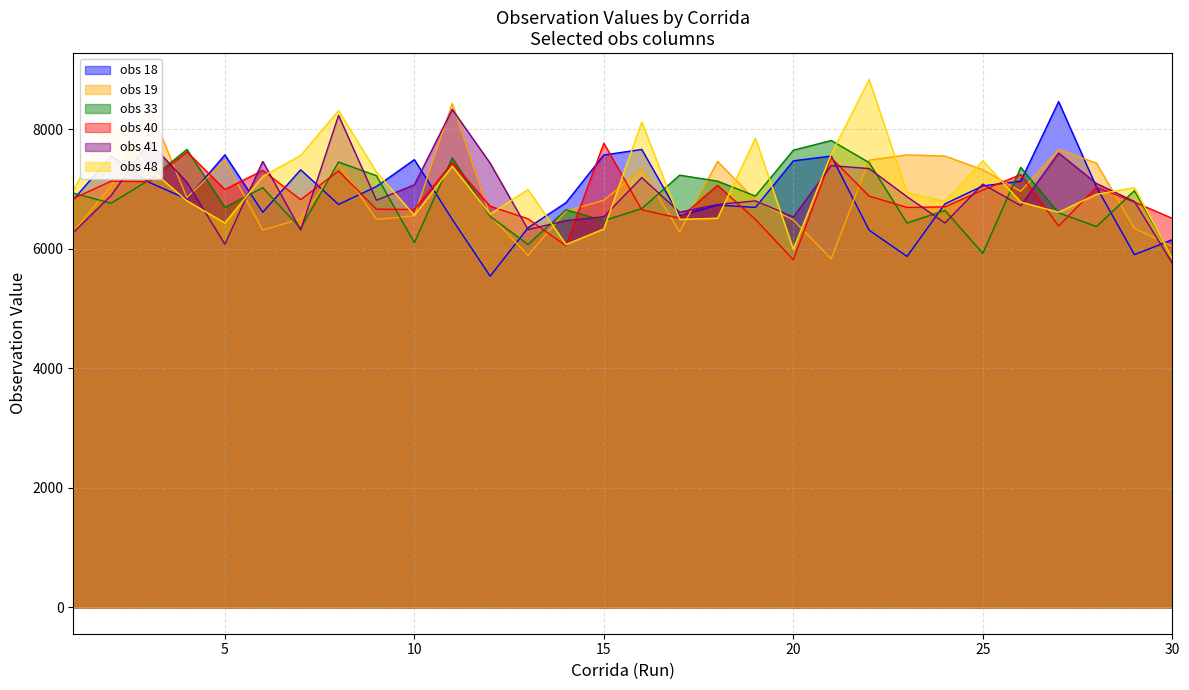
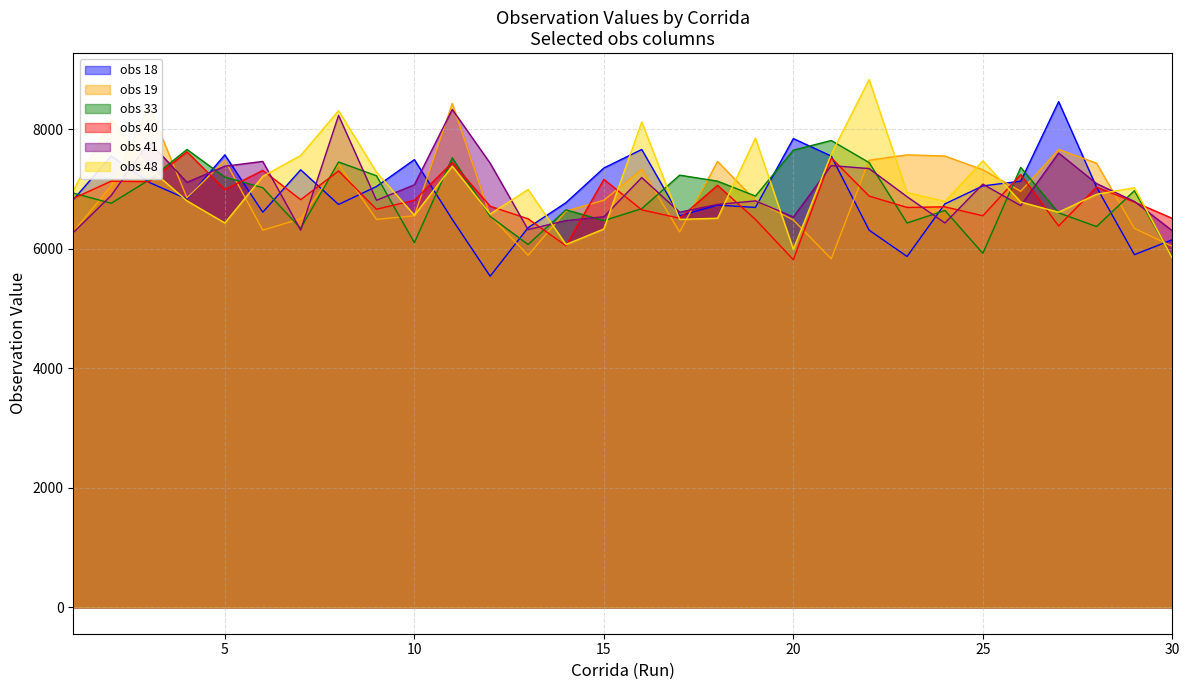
obs 33, 5: 6700 -> 7200
obs 41, 5: 6100 -> 7400
obs 40, 10: 6700 -> 6800
obs 18, 15: 7600 -> 7400
obs 40, 15: 7800 -> 7200
obs 18, 20: 7500 -> 7800
obs 40, 25: 7000 -> 6600
obs 41, 30: 5800 -> 6300
